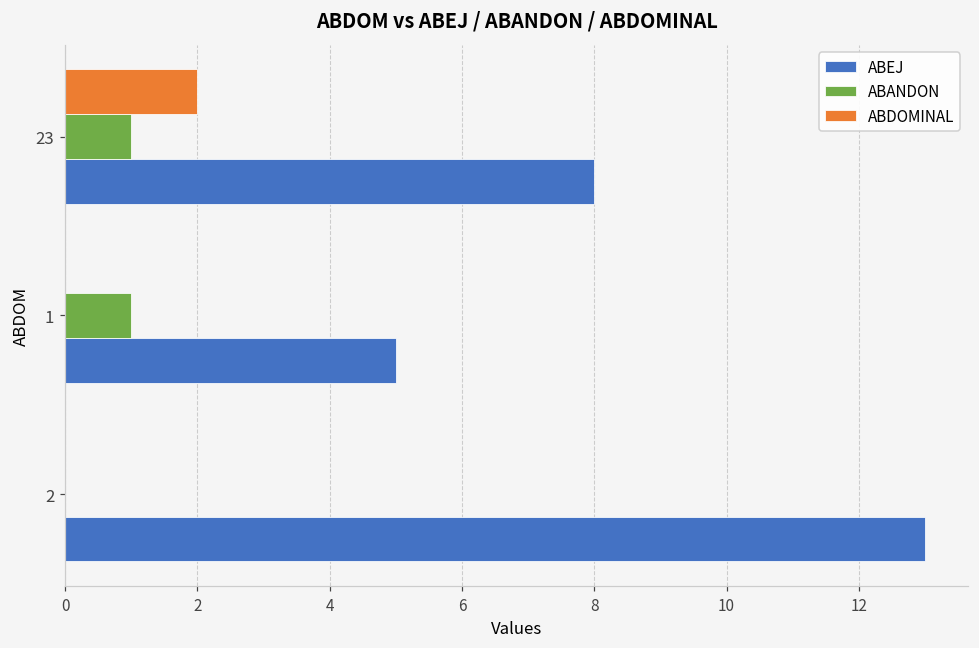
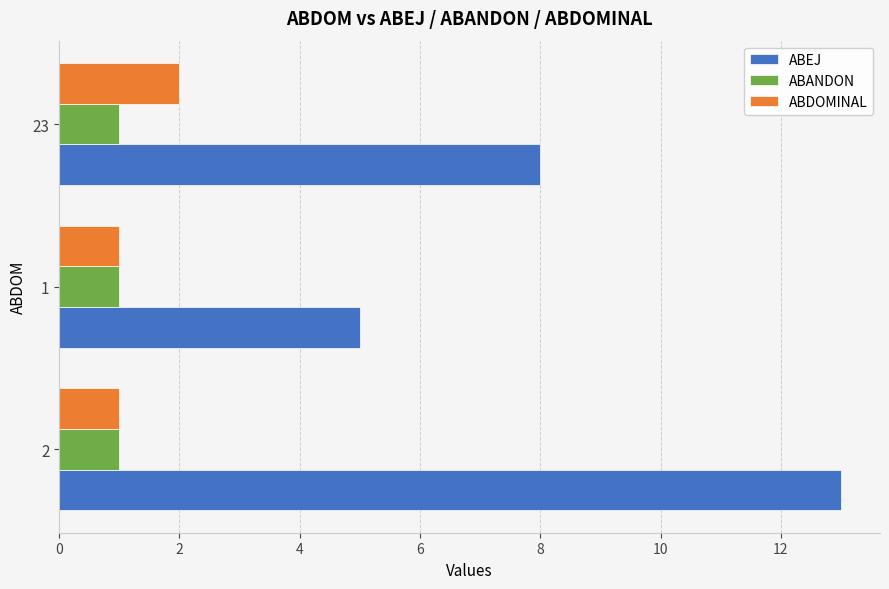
ABDOMINAL, 1: 0 -> 1
ABDOMINAL, 2: 0 -> 1
ABANDON, 2: 0 -> 1
